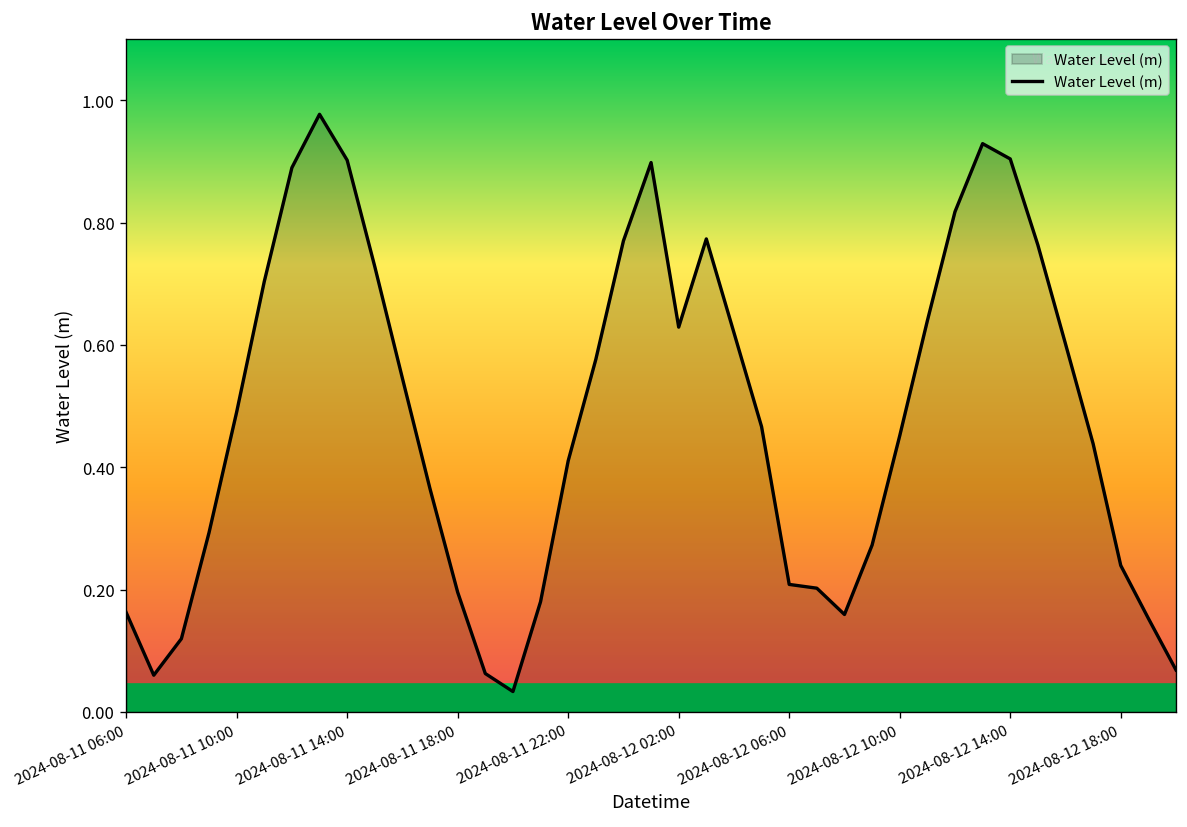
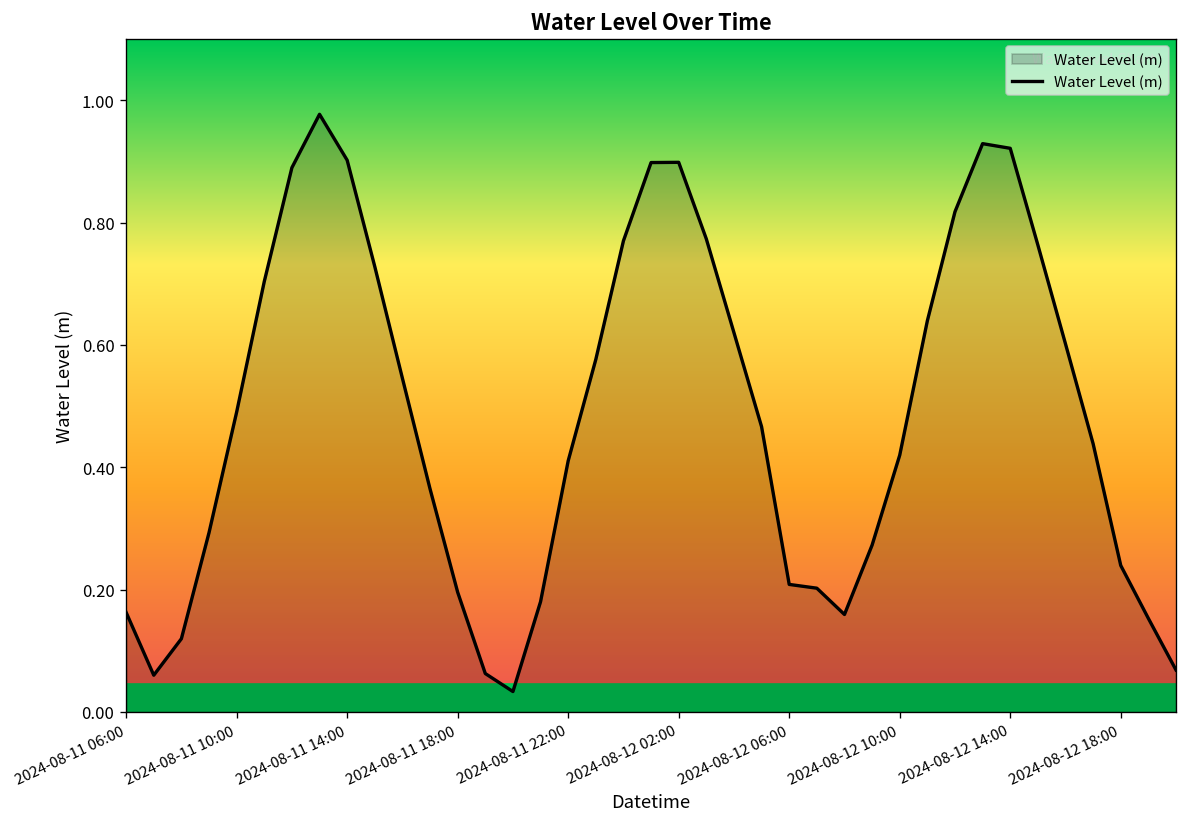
2024-08-12 02:00: 0.63 -> 0.90
2024-08-12 10:00: 0.45 -> 0.42
2024-08-12 14:00: 0.90 -> 0.92
